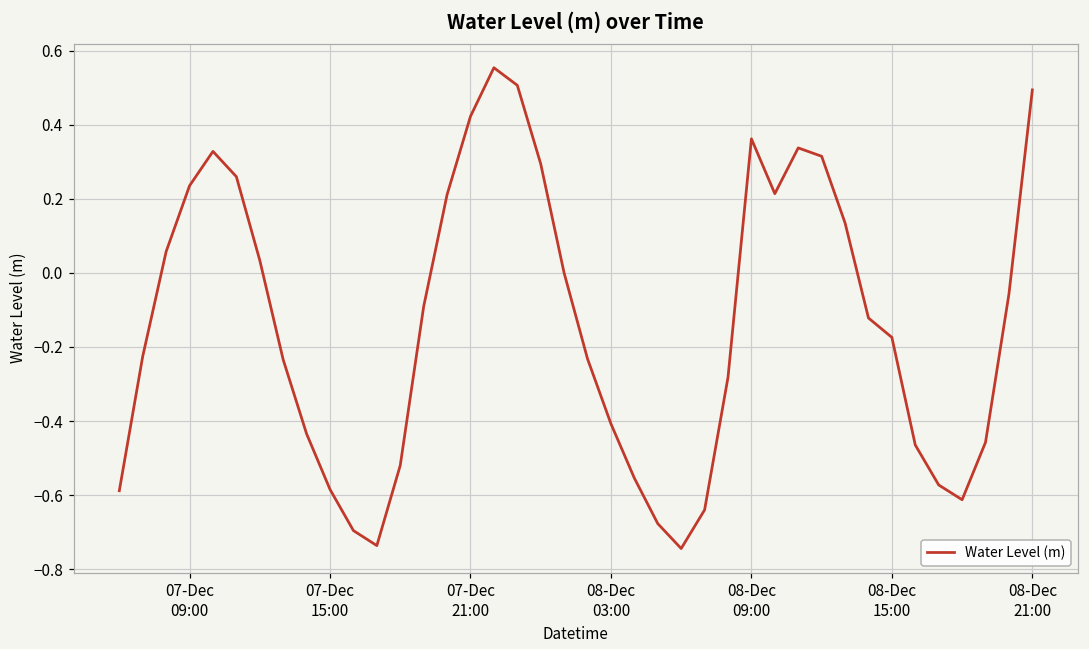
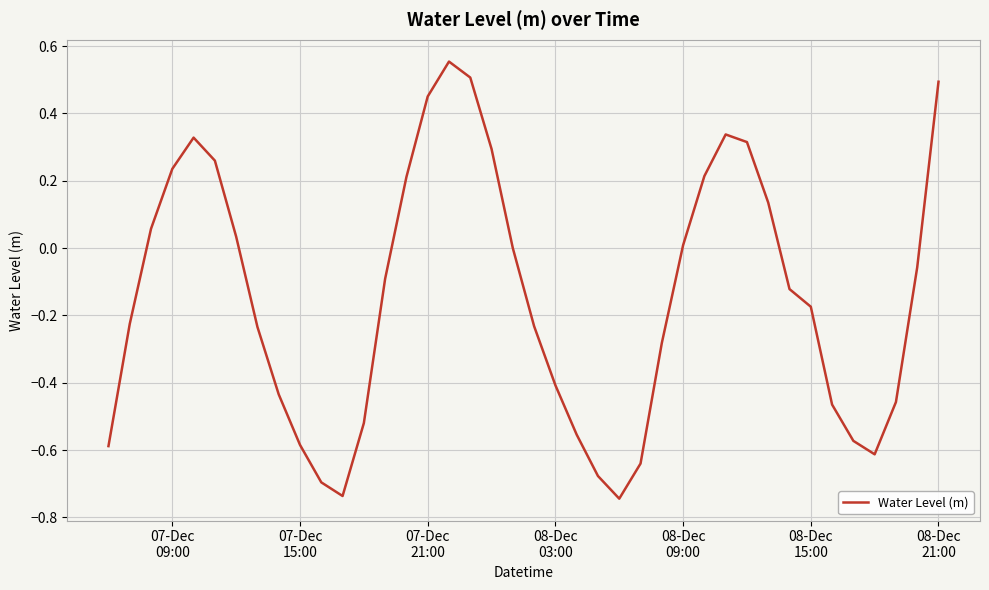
07-Dec 21:00: 0.42 -> 0.45
08-Dec 09:00: 0.36 -> 0.01
